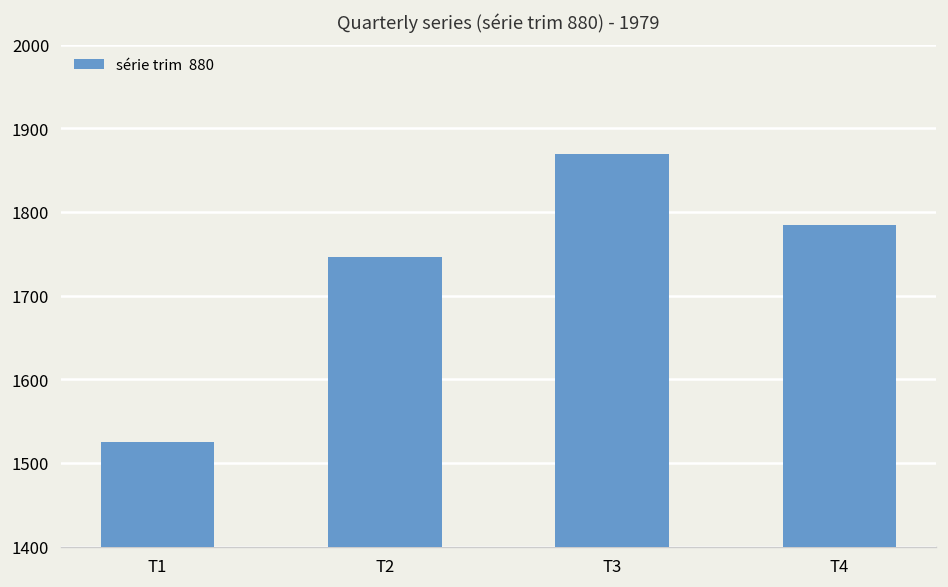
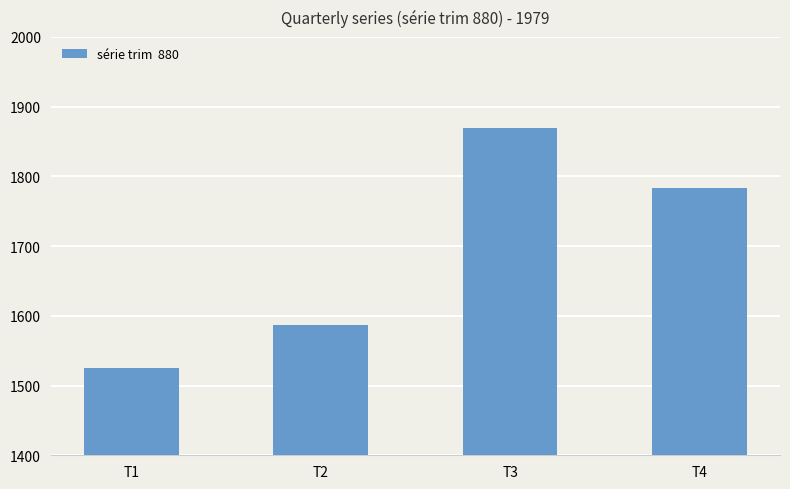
T2: 1750 -> 1590
